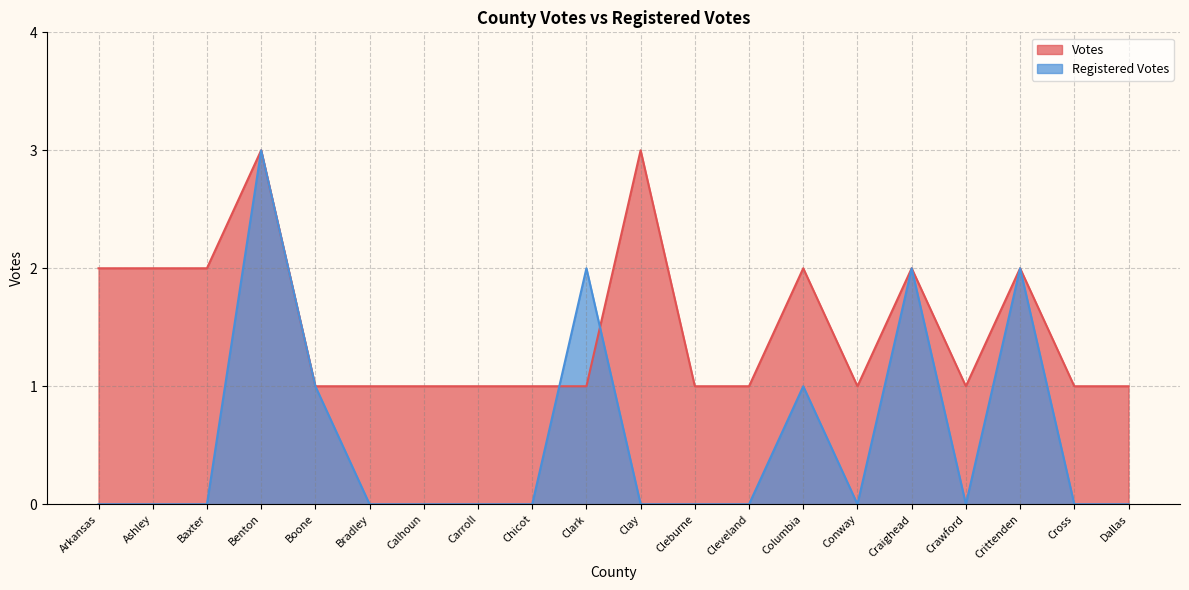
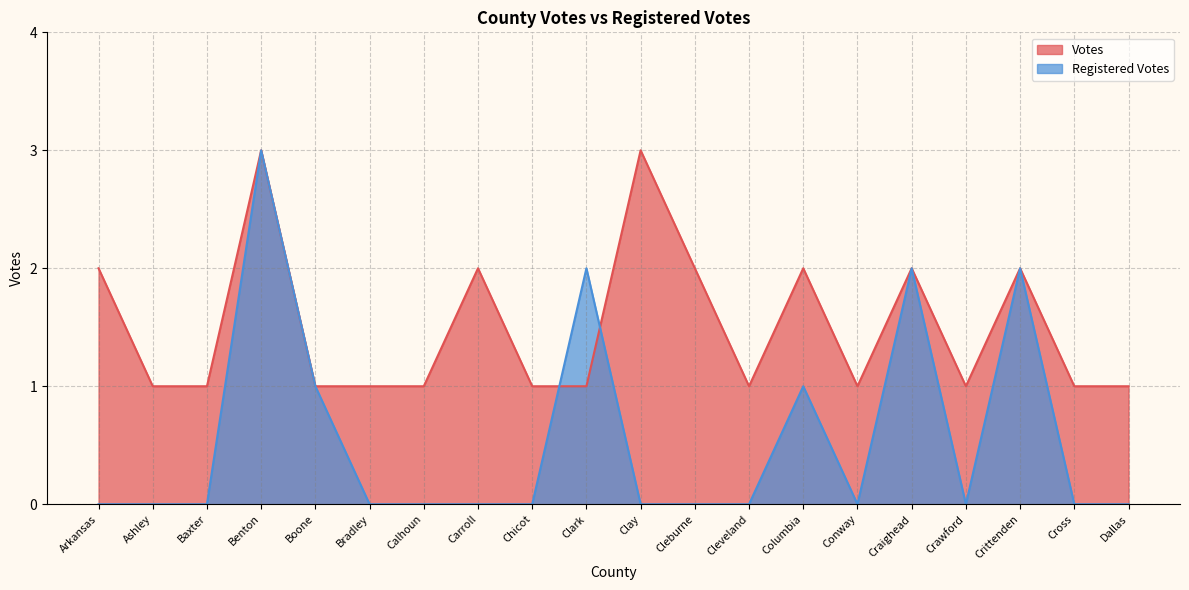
Votes, Ashley: 2 -> 1
Votes, Baxter: 2 -> 1
Votes, Carroll: 1 -> 2
Votes, Cleburne: 1 -> 2
